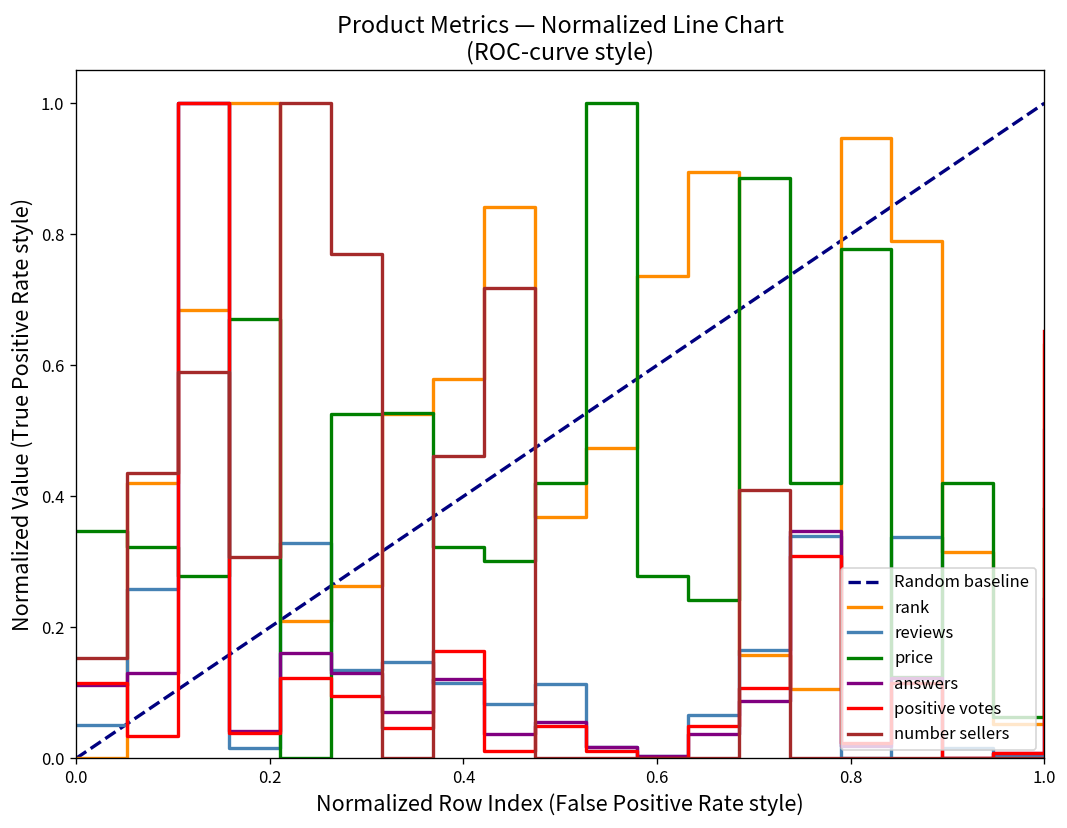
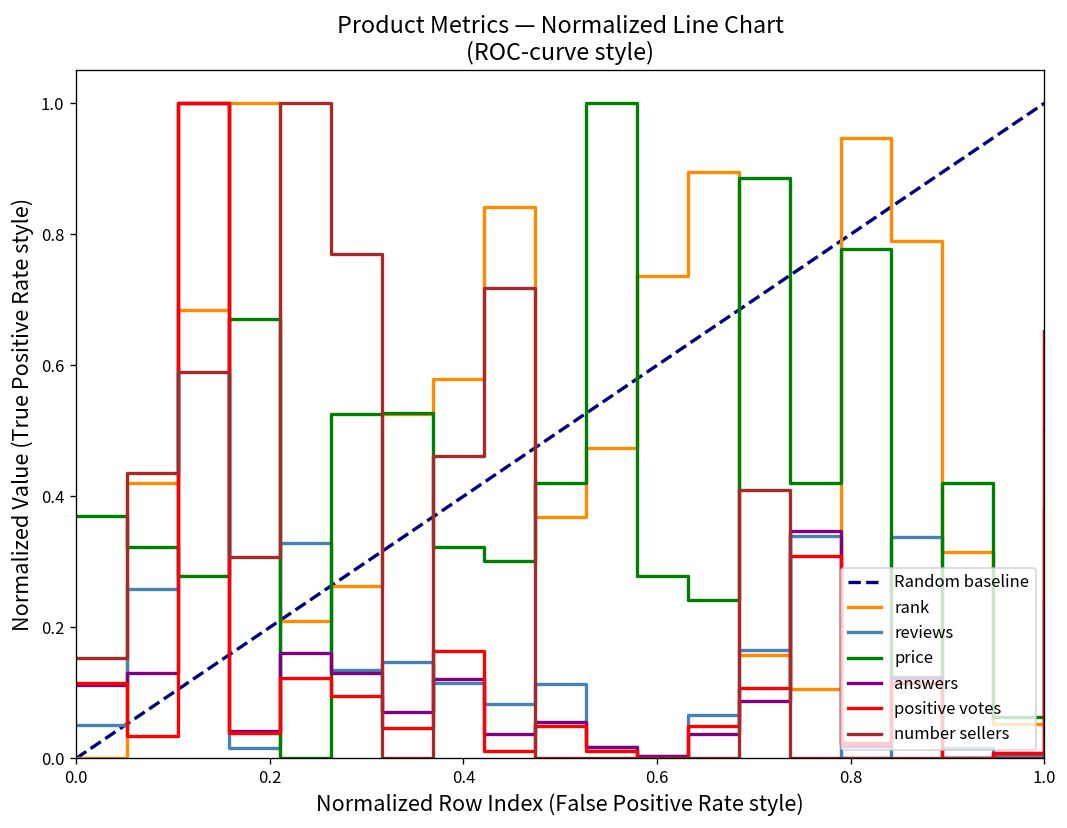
price, 0.0: 0.35 -> 0.37
